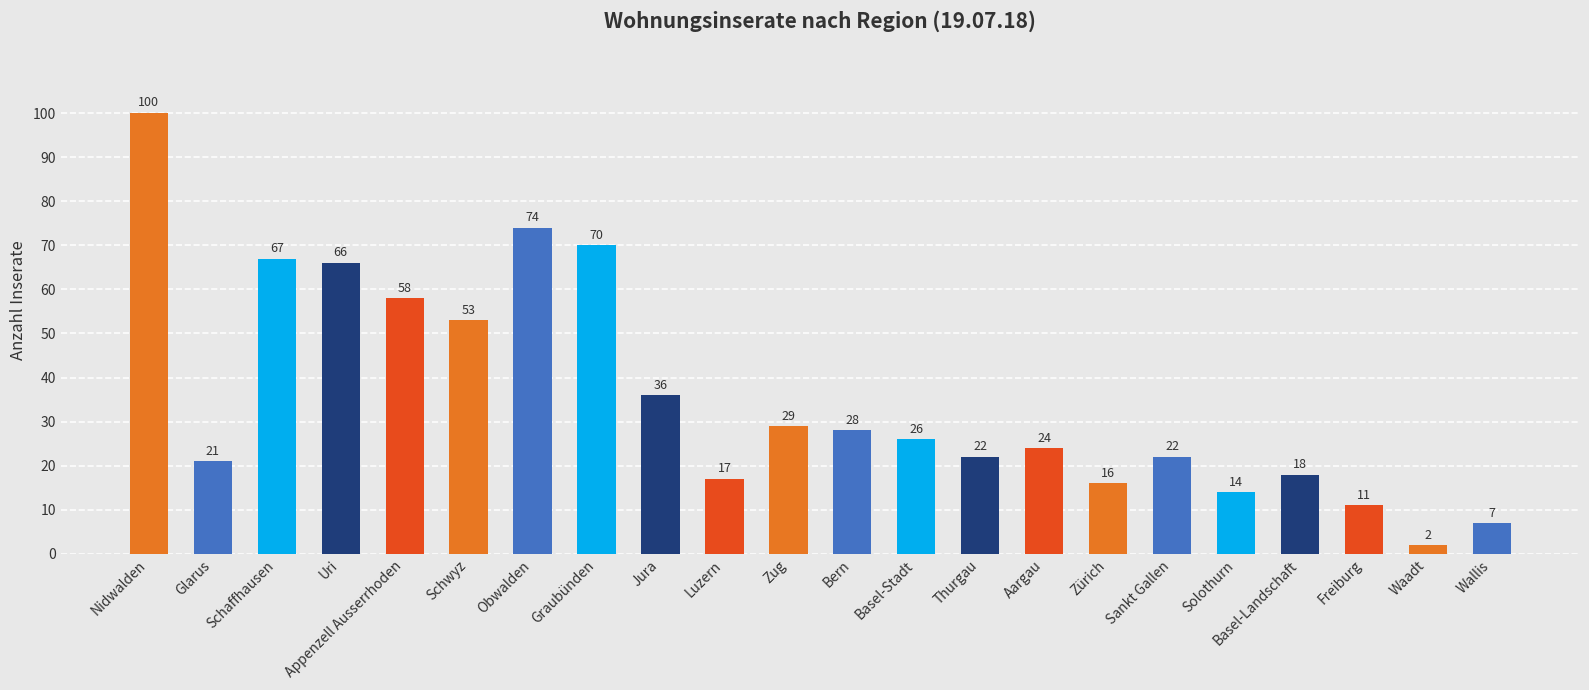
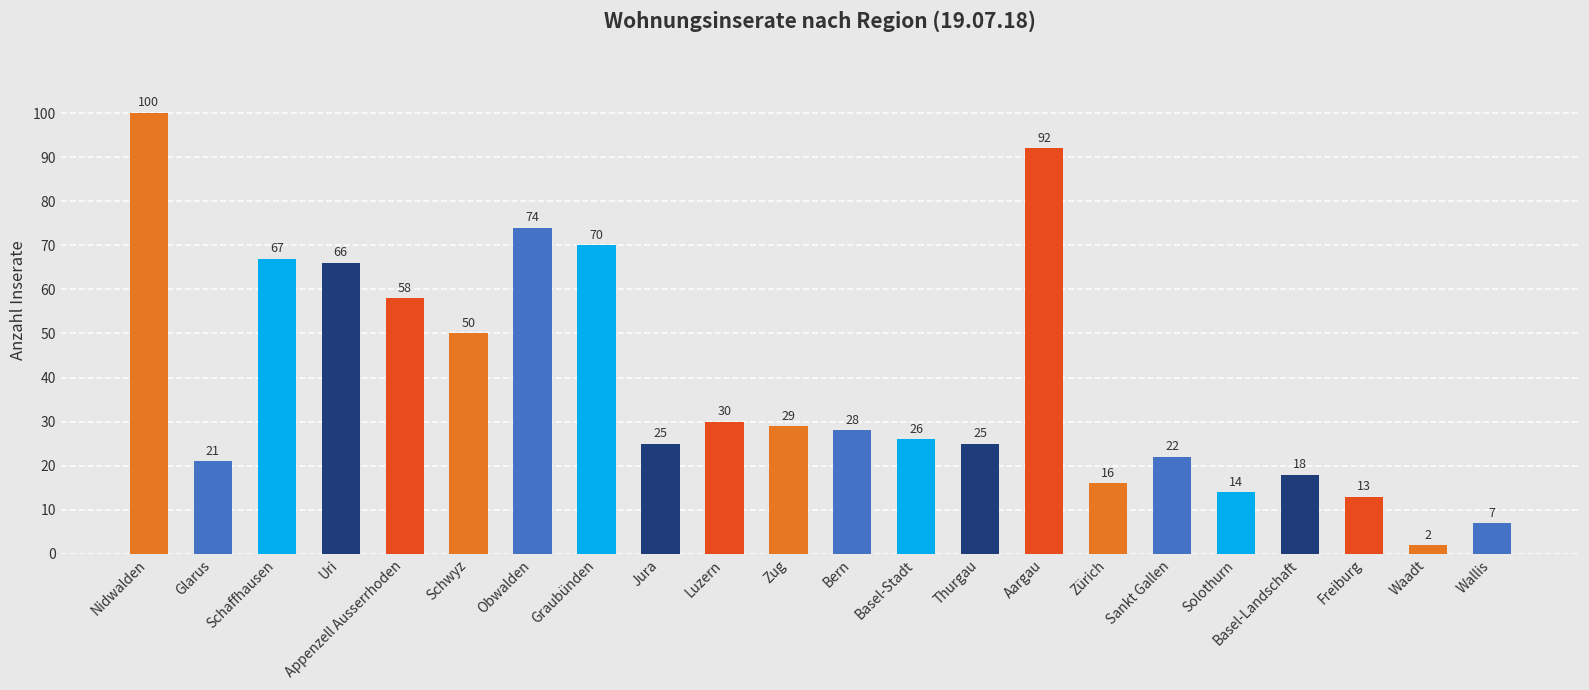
Schwyz: 53 -> 50
Jura: 36 -> 25
Luzern: 17 -> 30
Thurgau: 22 -> 25
Aargau: 24 -> 92
Freiburg: 11 -> 13
